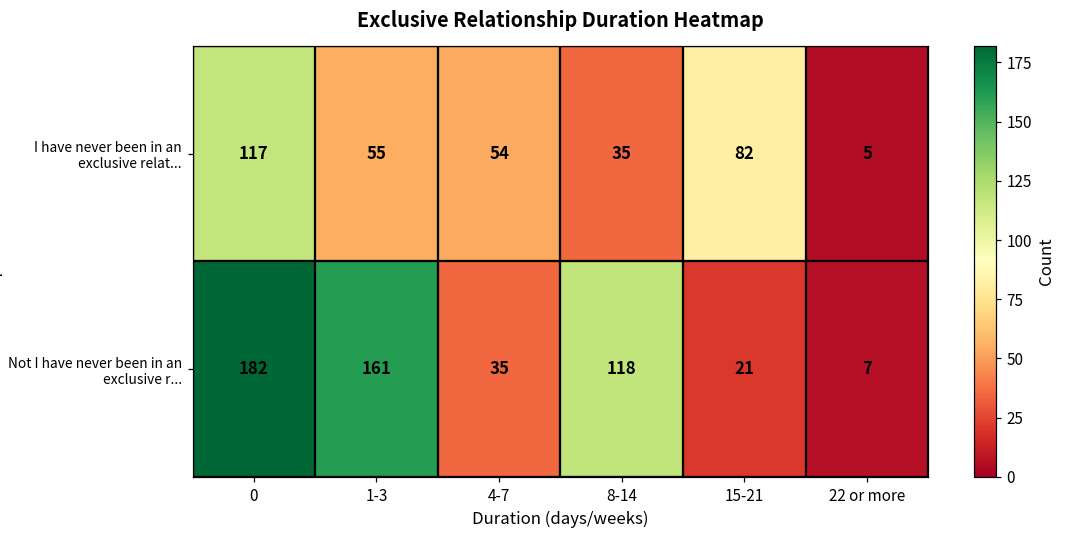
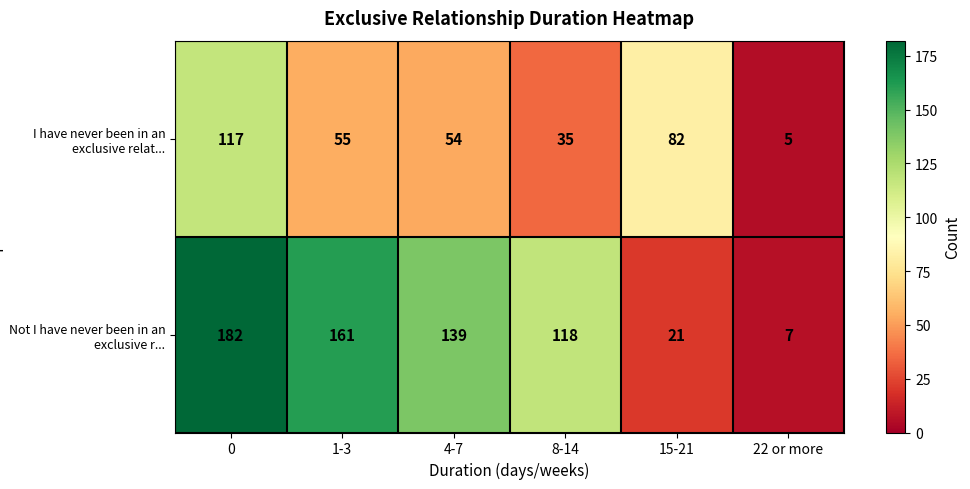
Not I have never been in an exclusive r..., 4-7: 35 -> 139
